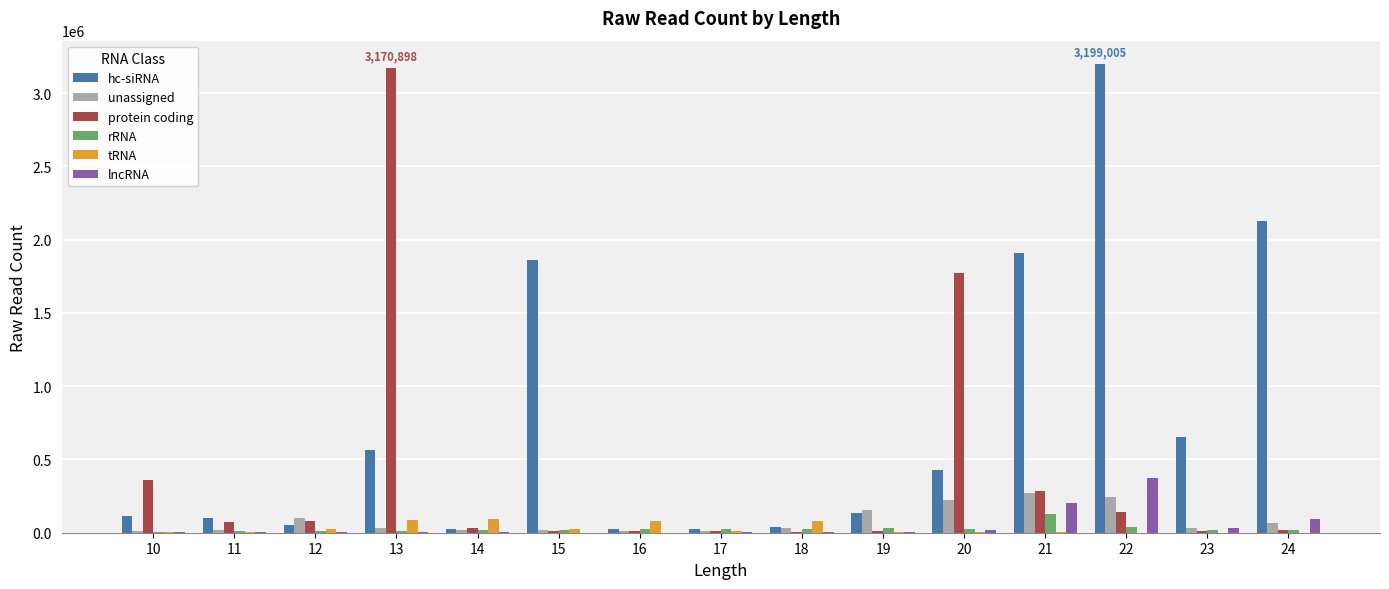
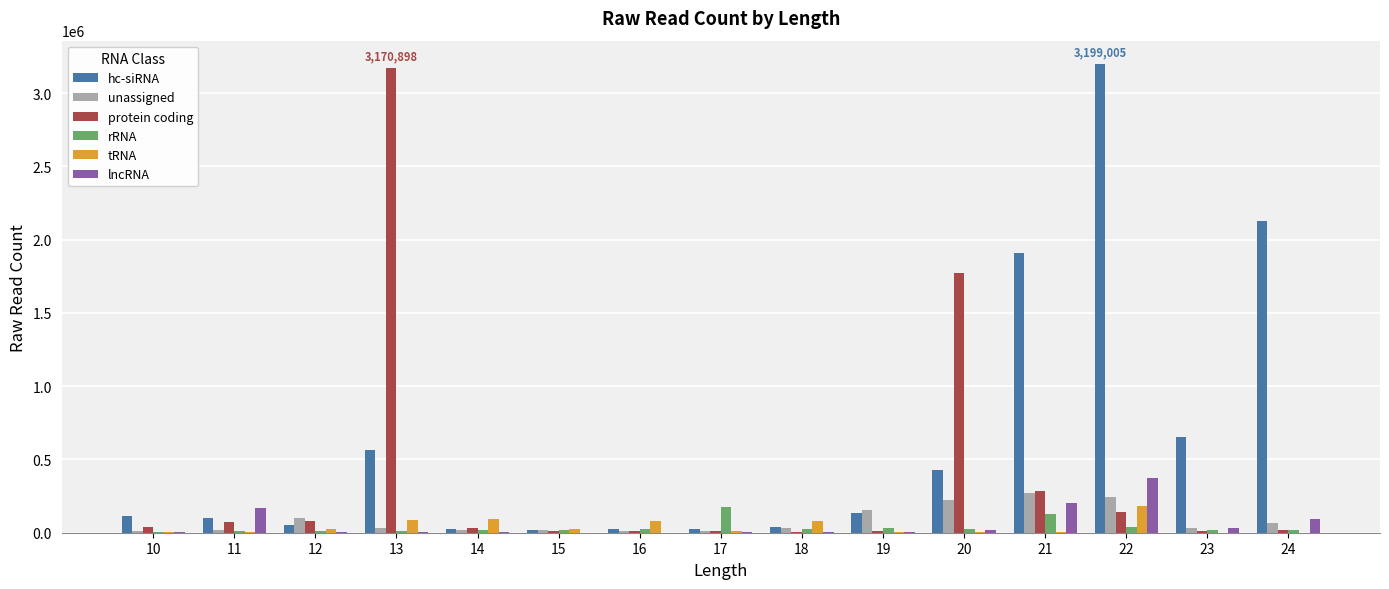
protein coding, 10: 360000 -> 40000
lncRNA, 11: 10000 -> 170000
hc-siRNA, 15: 1860000 -> 20000
rRNA, 17: 20000 -> 170000
tRNA, 22: 0 -> 180000
